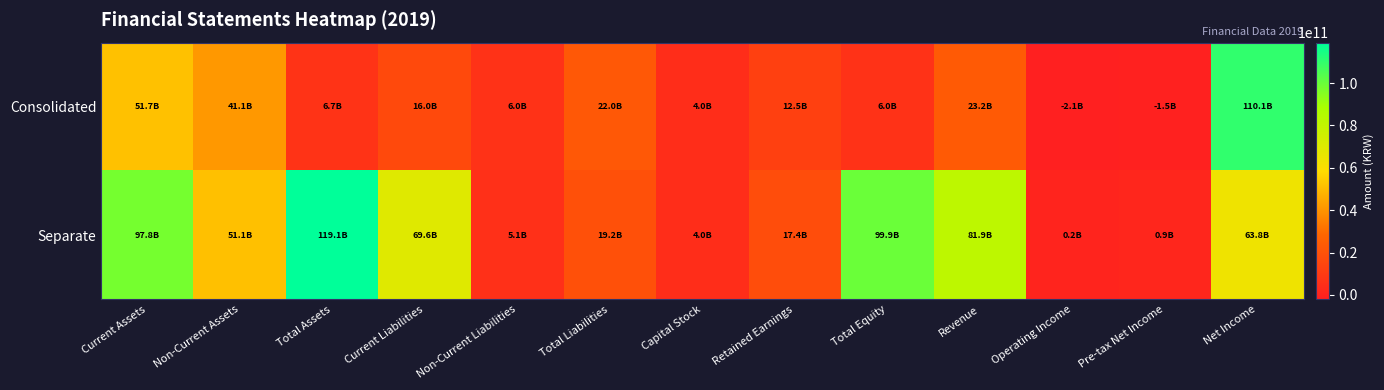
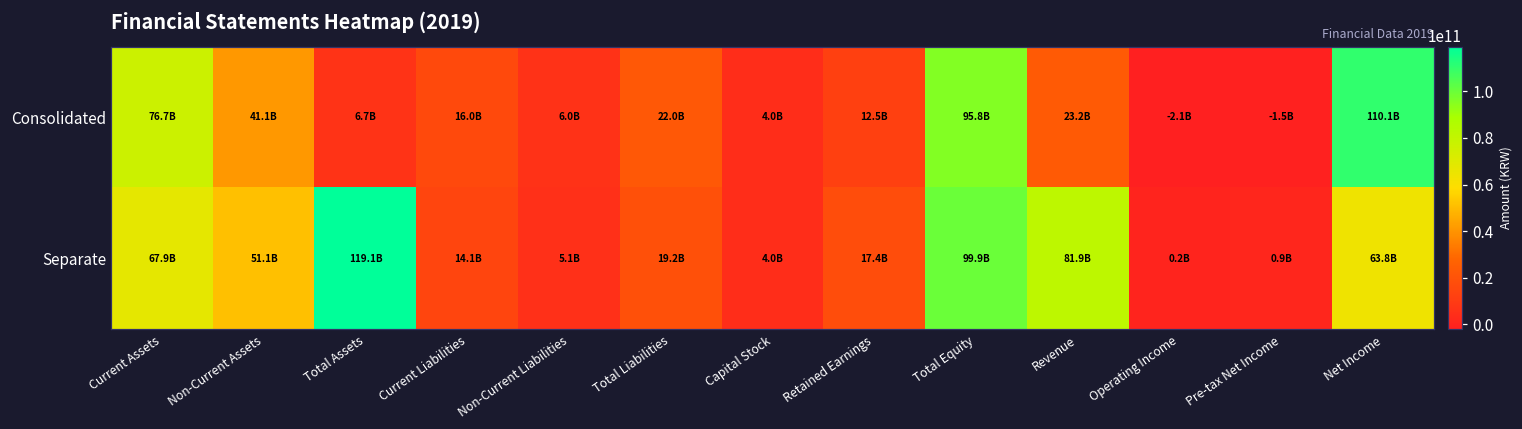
Consolidated, Current Assets: 51.7B -> 76.7B
Consolidated, Total Equity: 6.0B -> 95.8B
Separate, Current Assets: 97.8B -> 67.9B
Separate, Current Liabilities: 69.6B -> 14.1B
